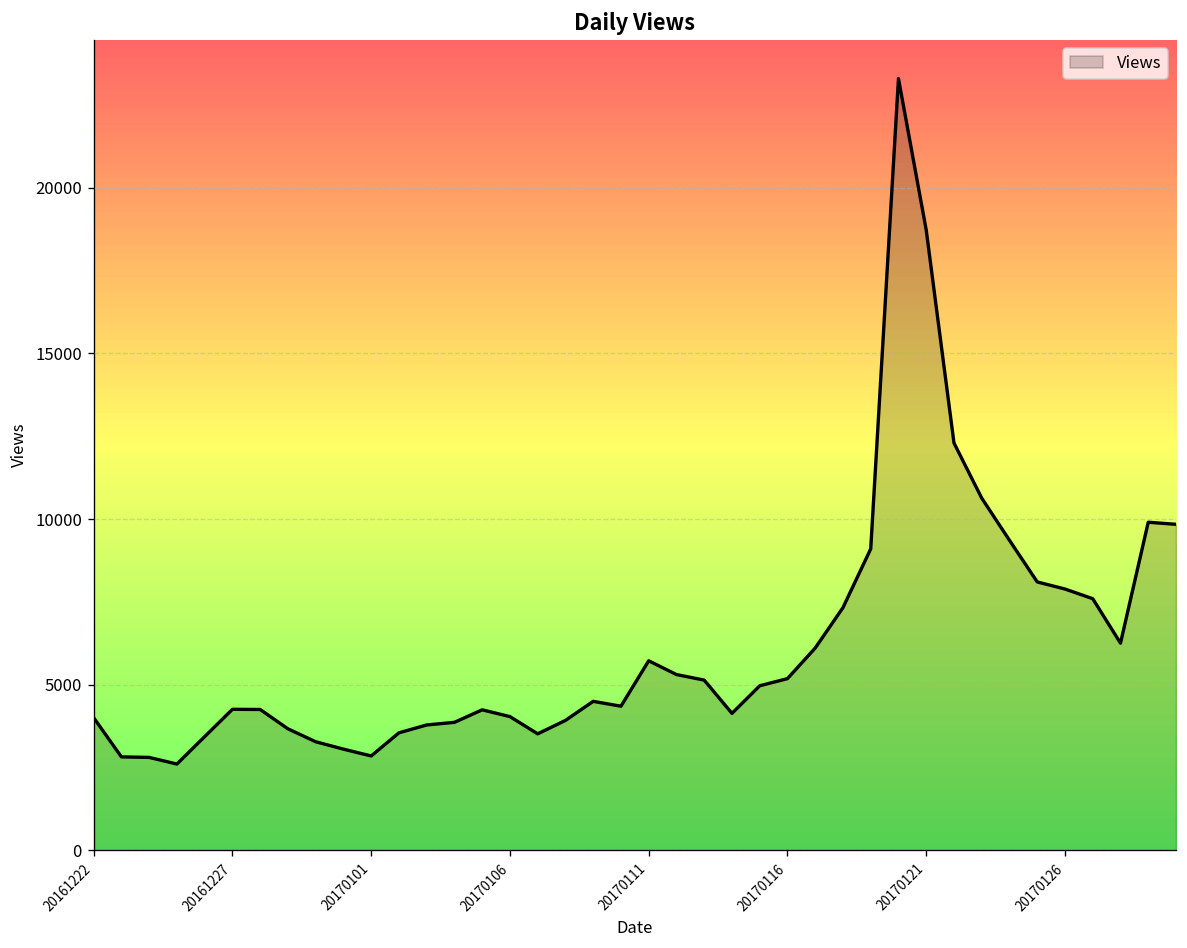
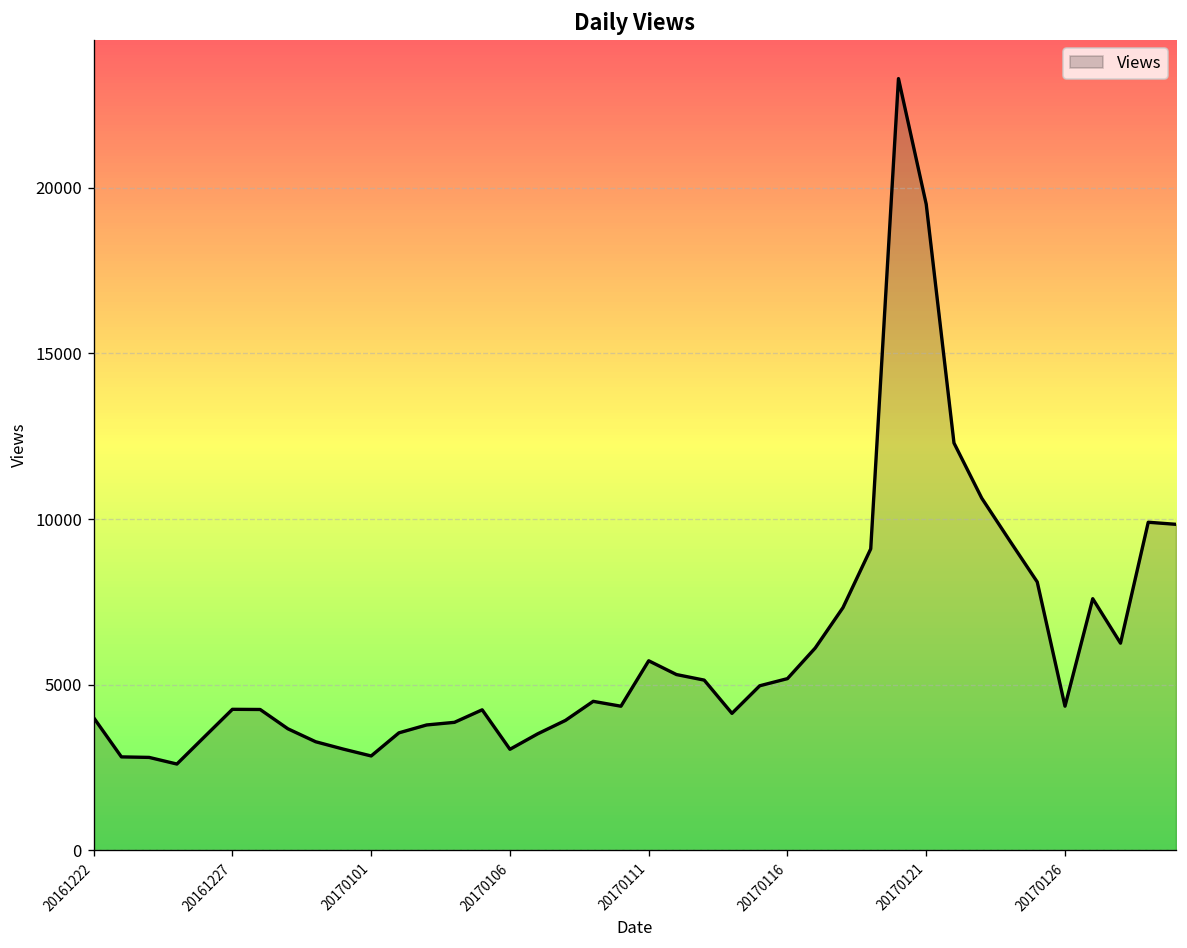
20170106: 4000 -> 3000
20170121: 18700 -> 19500
20170126: 7900 -> 4400
